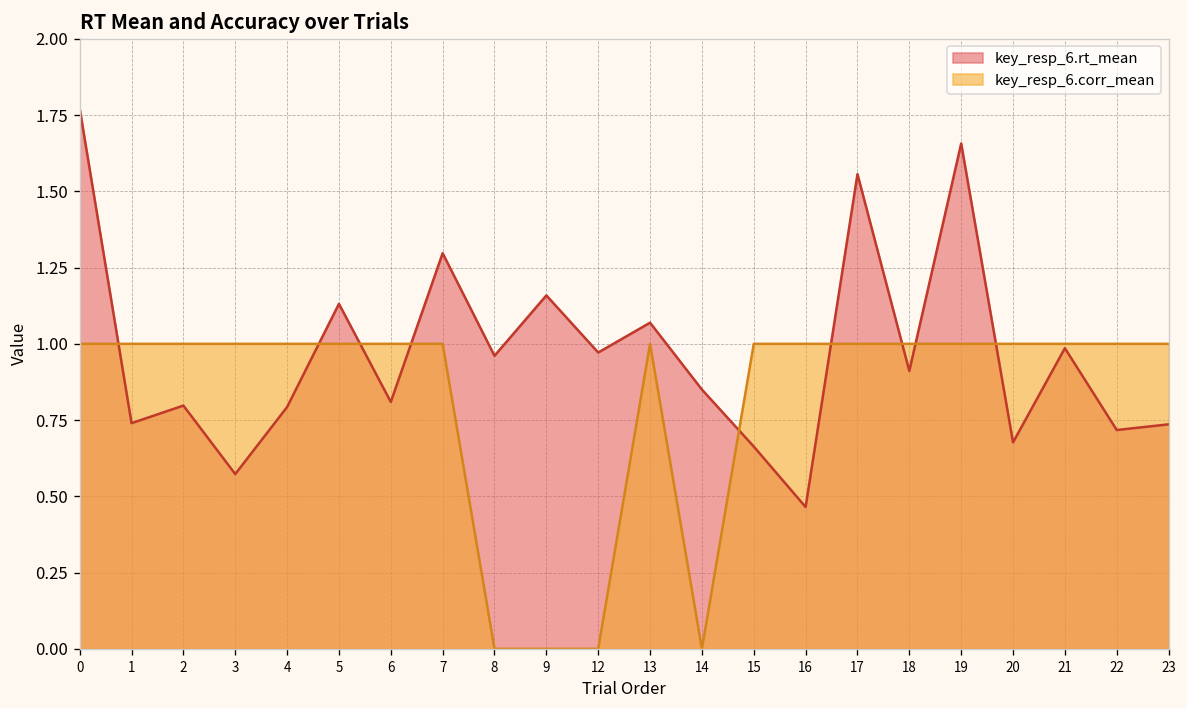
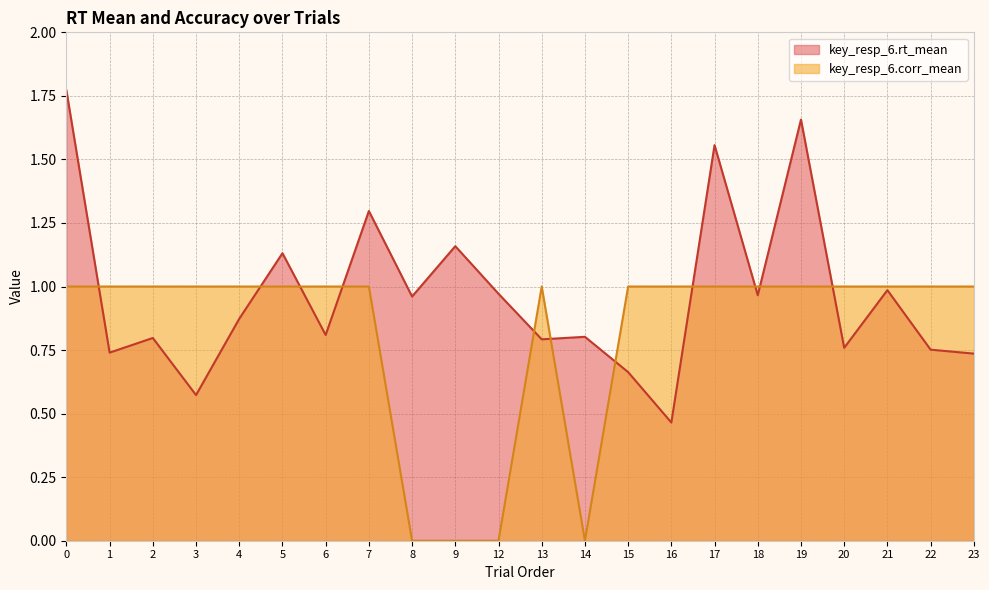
key_resp_6.rt_mean, 4: 0.79 -> 0.87
key_resp_6.rt_mean, 13: 1.07 -> 0.79
key_resp_6.rt_mean, 14: 0.85 -> 0.80
key_resp_6.rt_mean, 18: 0.91 -> 0.97
key_resp_6.rt_mean, 20: 0.68 -> 0.76
key_resp_6.rt_mean, 22: 0.72 -> 0.75
